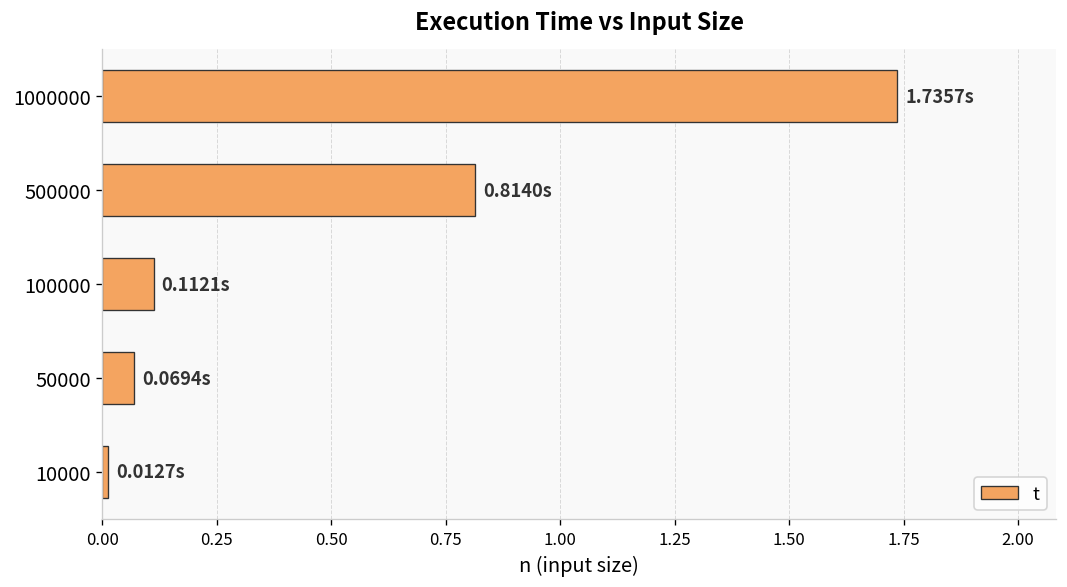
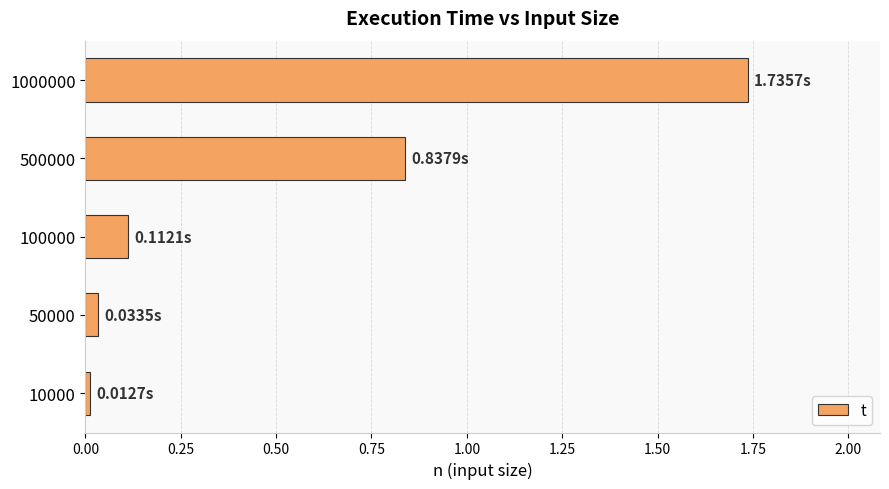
500000: 0.8140s -> 0.8379s
50000: 0.0694s -> 0.0335s
